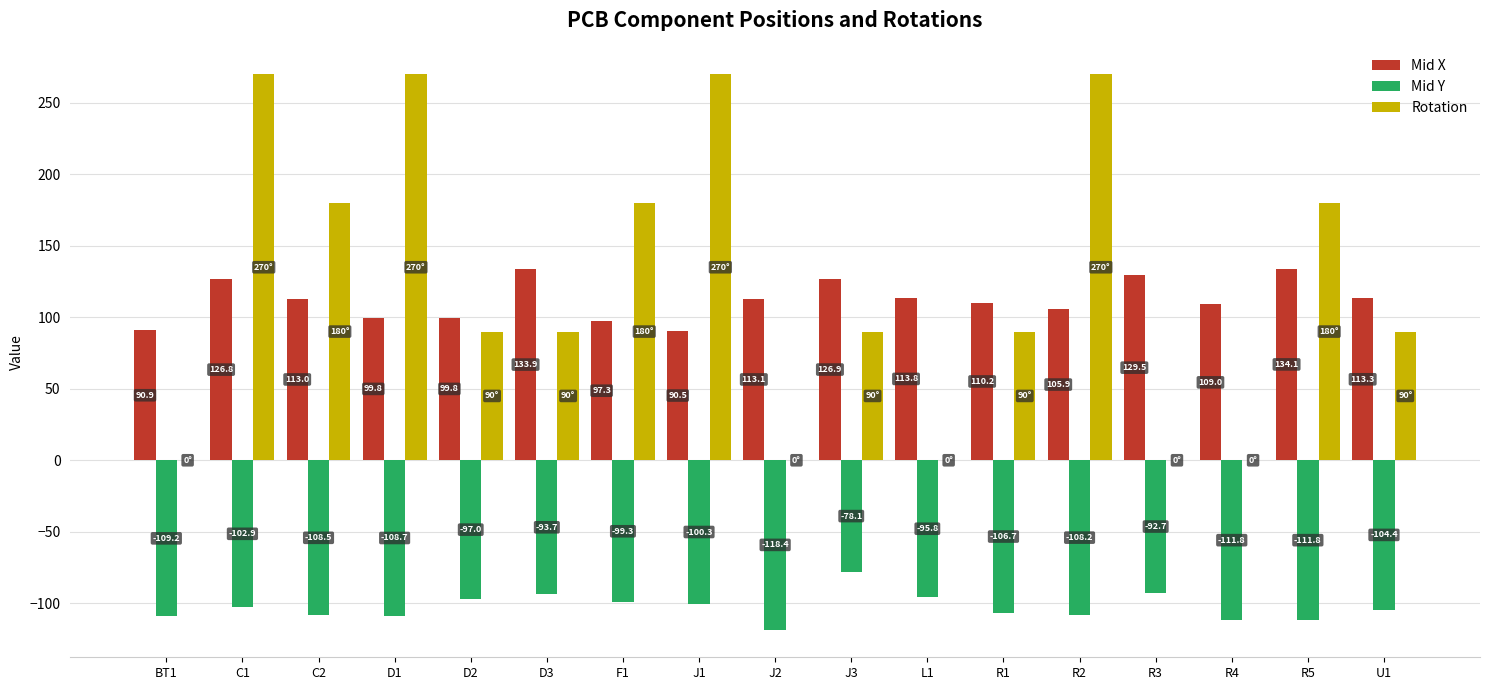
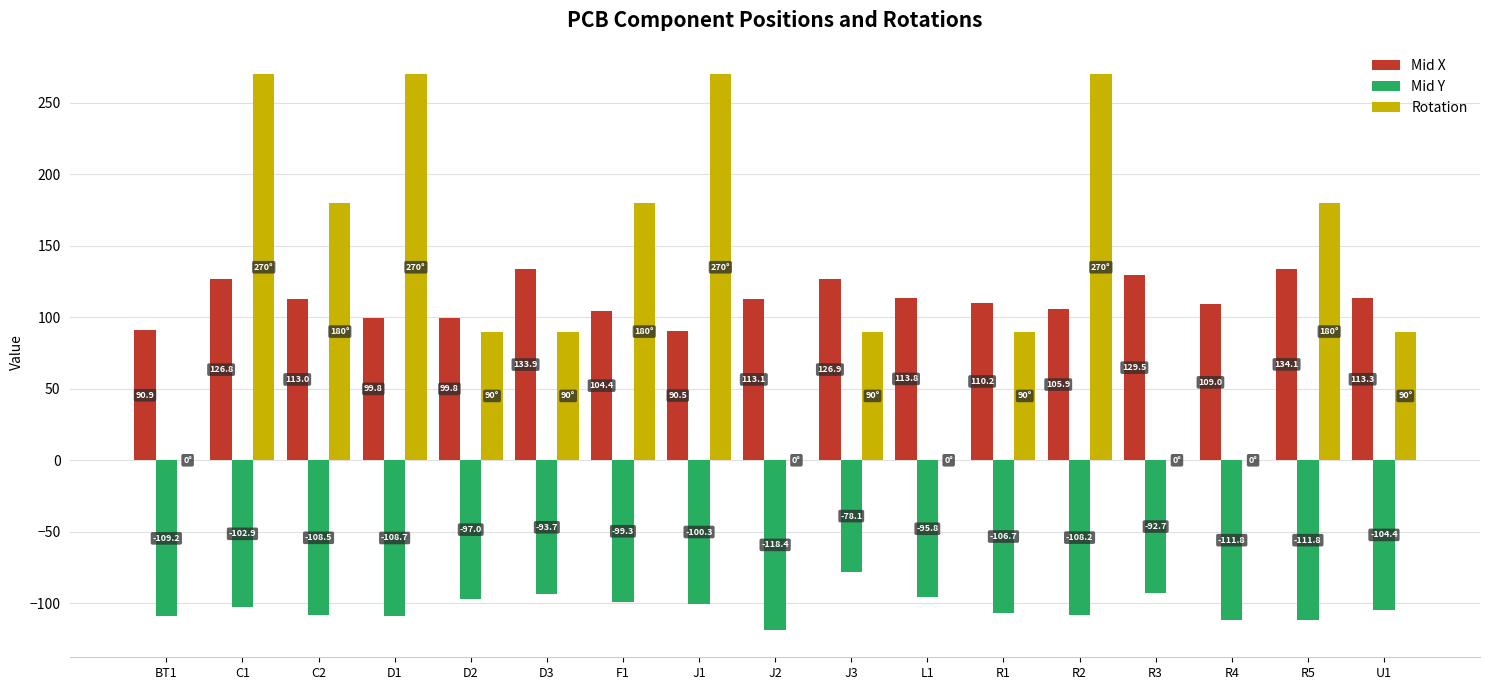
Mid X, F1: 97.3 -> 104.4
